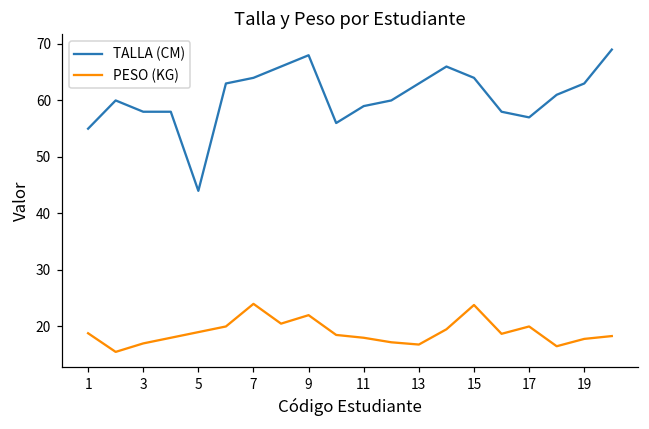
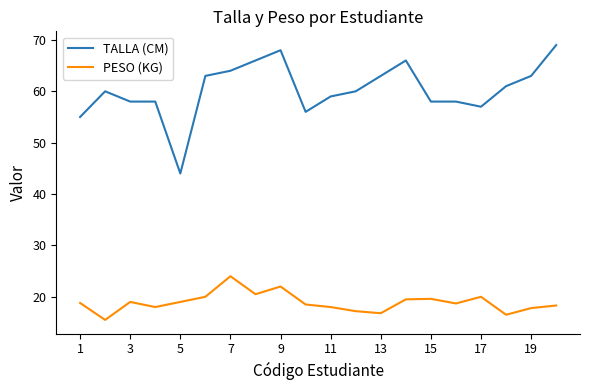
PESO (KG), 3: 17 -> 19
TALLA (CM), 15: 64 -> 58
PESO (KG), 15: 24 -> 20
